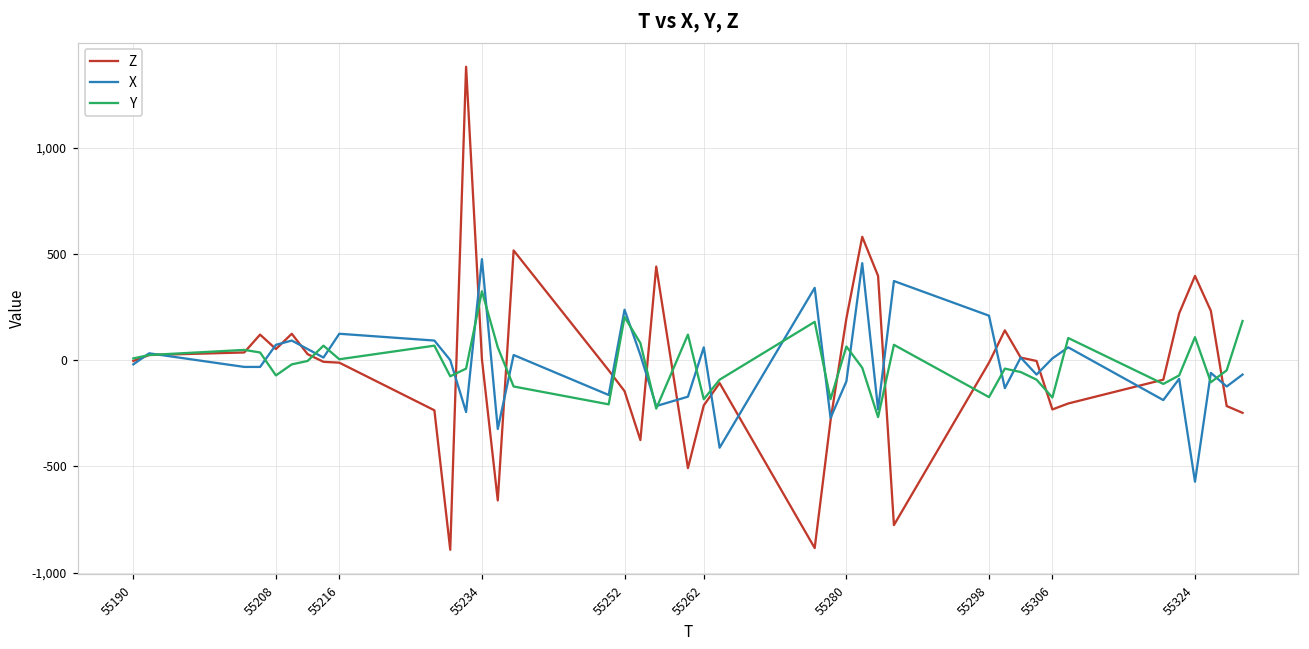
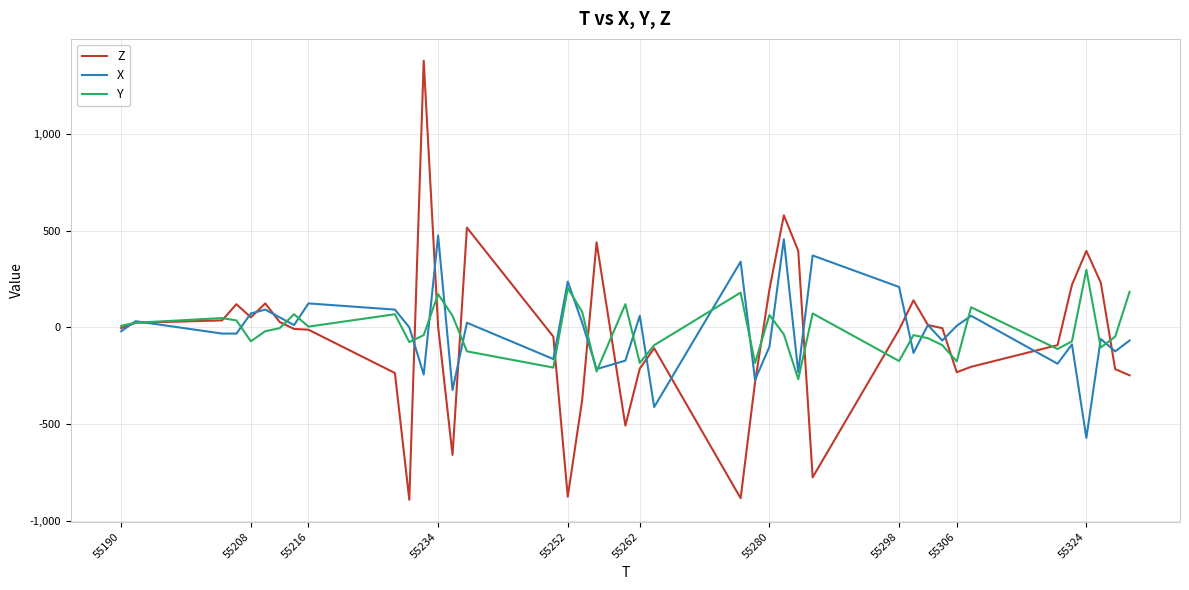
Y, 55234: 320 -> 170
Z, 55252: -150 -> -880
Y, 55324: 110 -> 300
